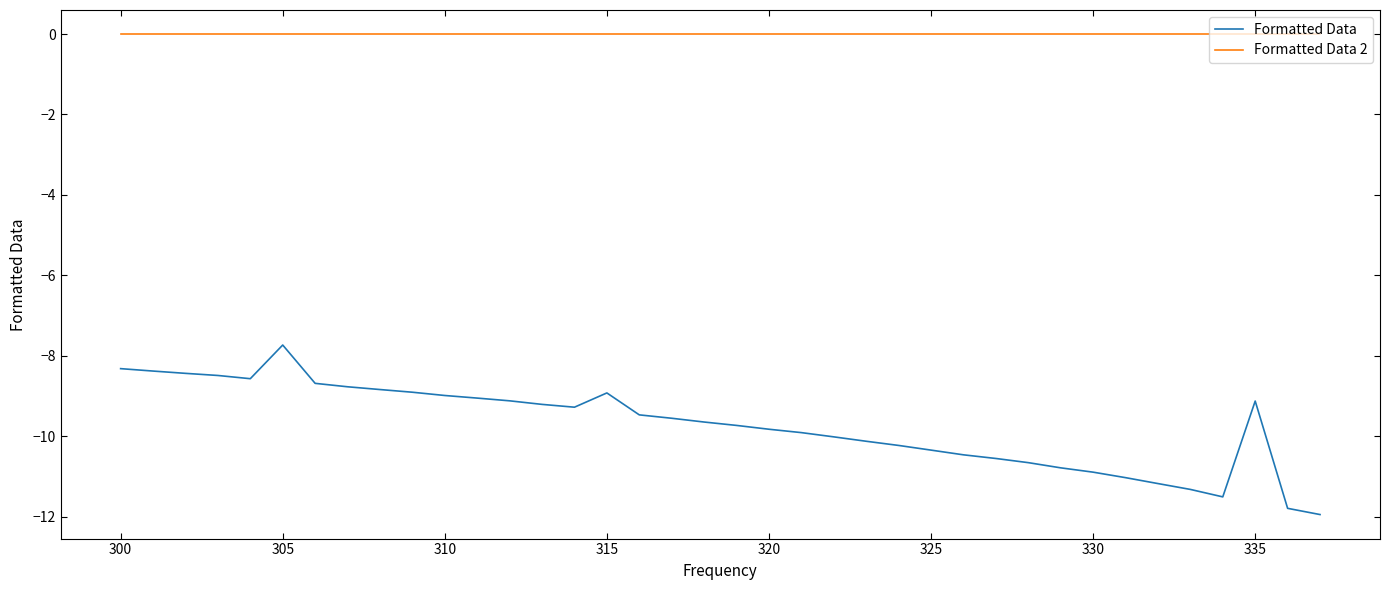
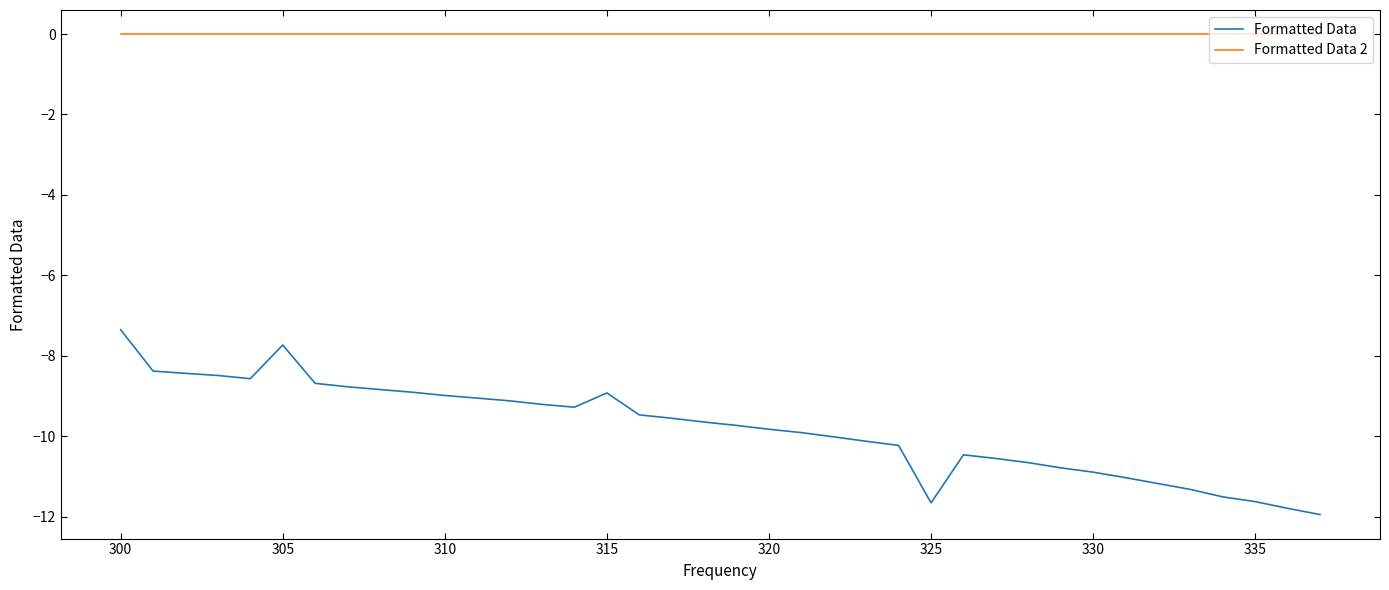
Formatted Data, 300: -8.3 -> -7.4
Formatted Data, 325: -10.3 -> -11.7
Formatted Data, 335: -9.1 -> -11.6
